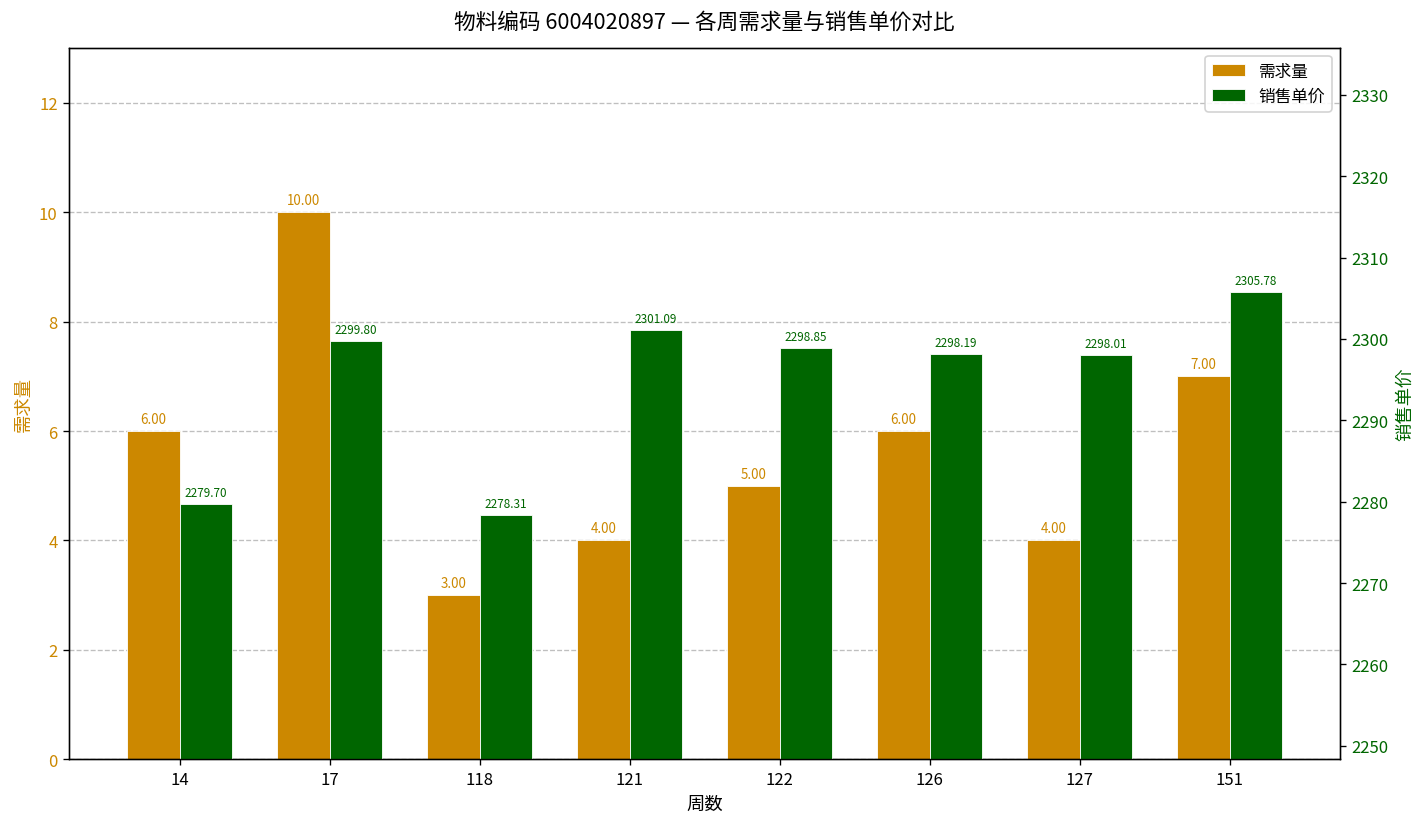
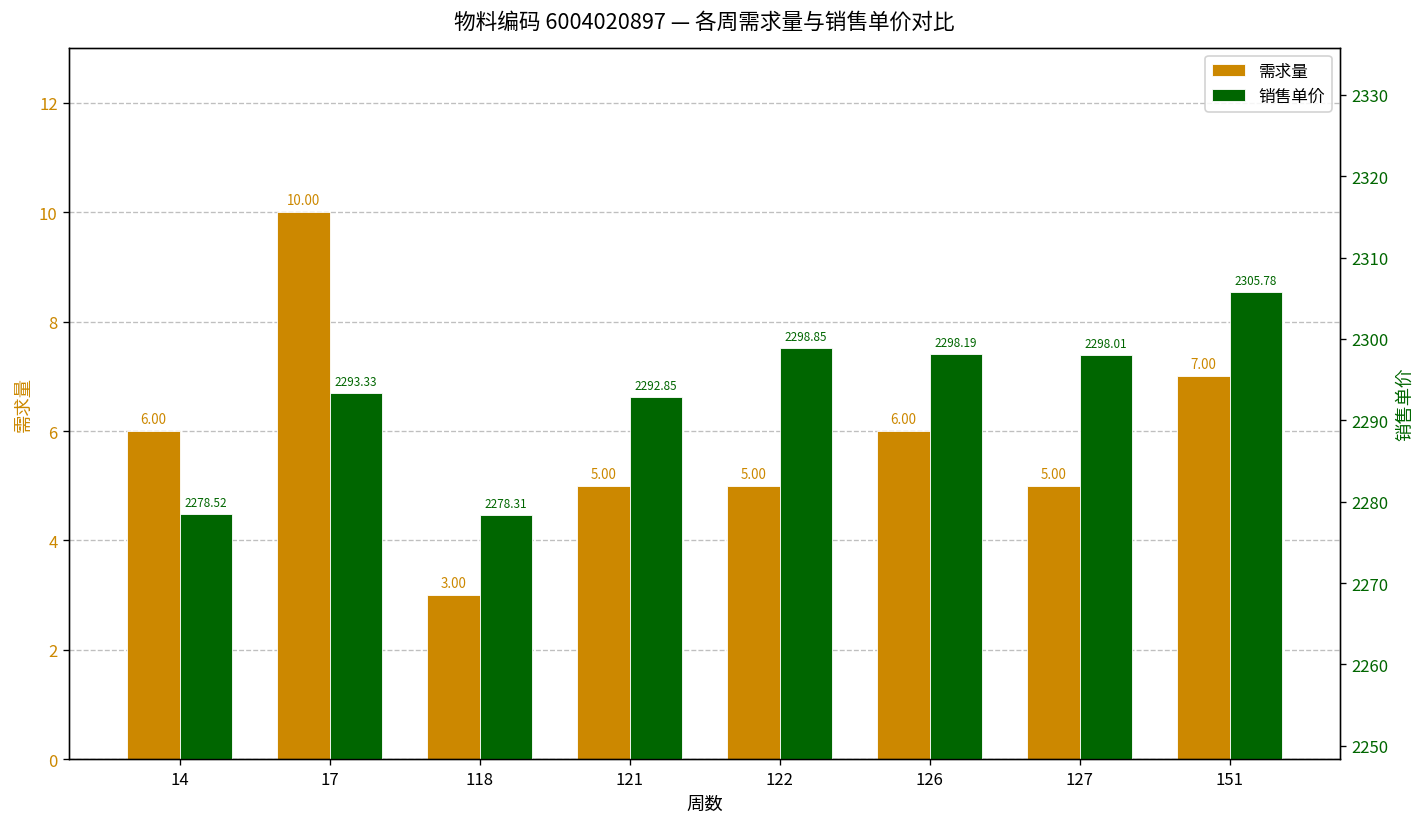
需求量, 121: 4.00 -> 5.00
需求量, 127: 4.00 -> 5.00
销售单价, 14: 2279.70 -> 2278.52
销售单价, 17: 2299.80 -> 2293.33
销售单价, 121: 2301.09 -> 2292.85
